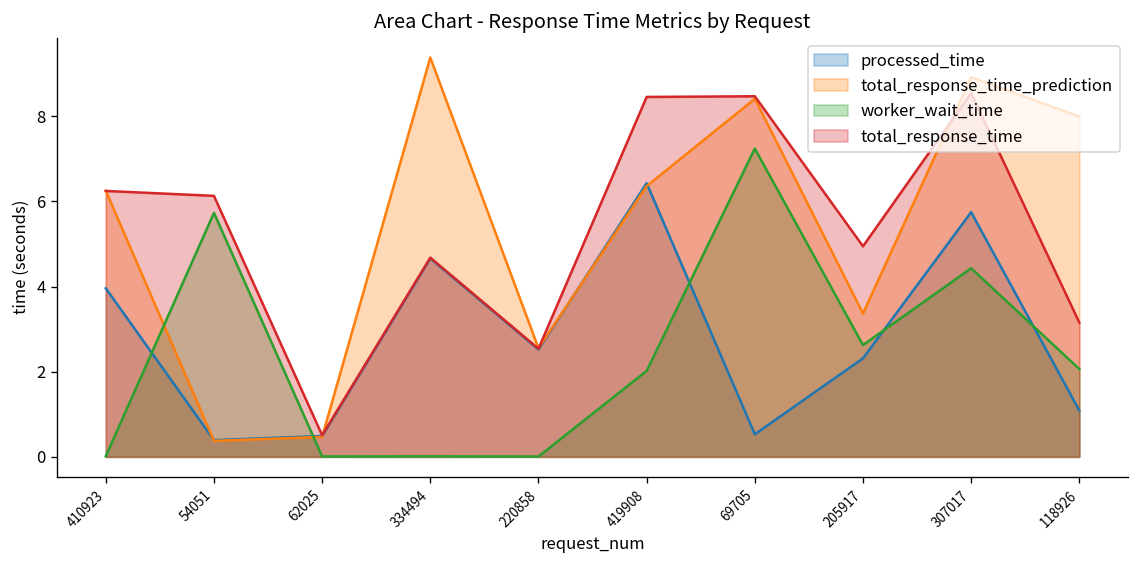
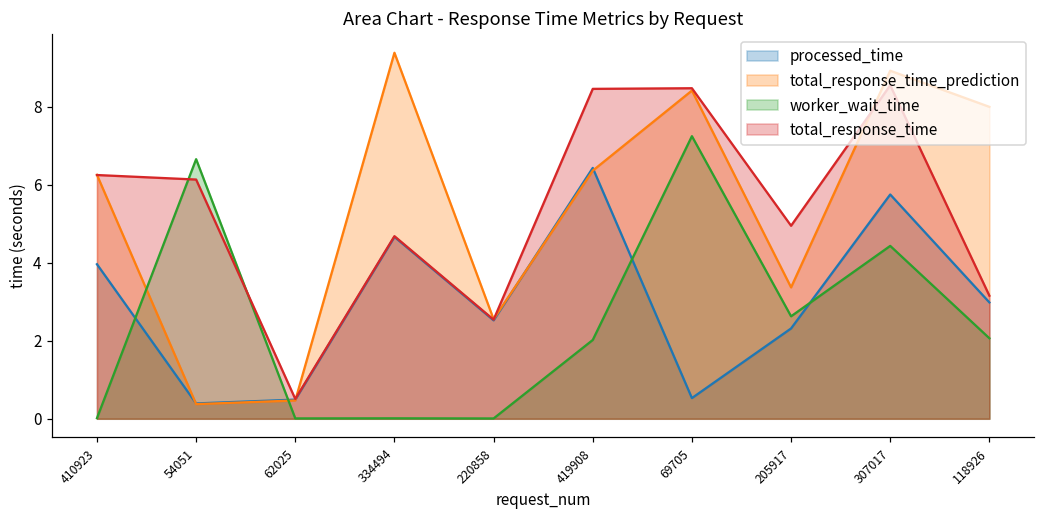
worker_wait_time, 54051: 5.7 -> 6.7
processed_time, 118926: 1.1 -> 3.0
